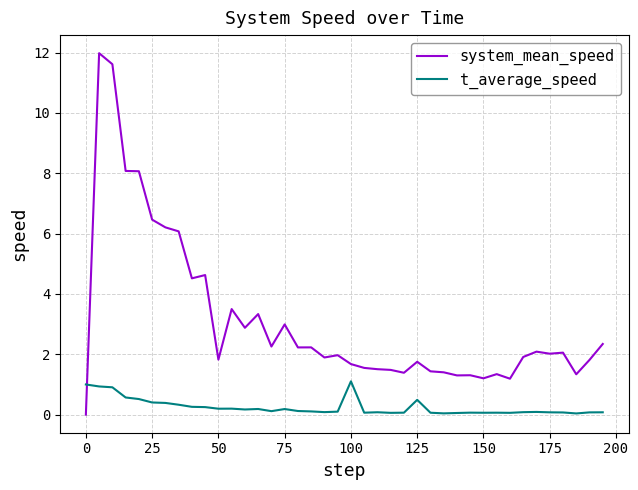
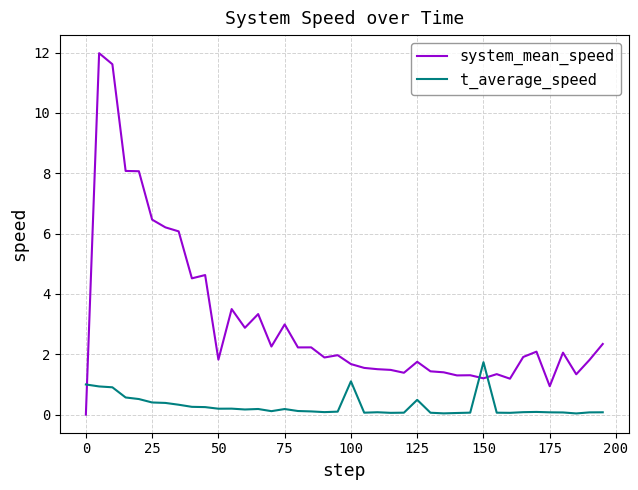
t_average_speed, 150: 0.1 -> 1.7
system_mean_speed, 175: 2.0 -> 0.9
